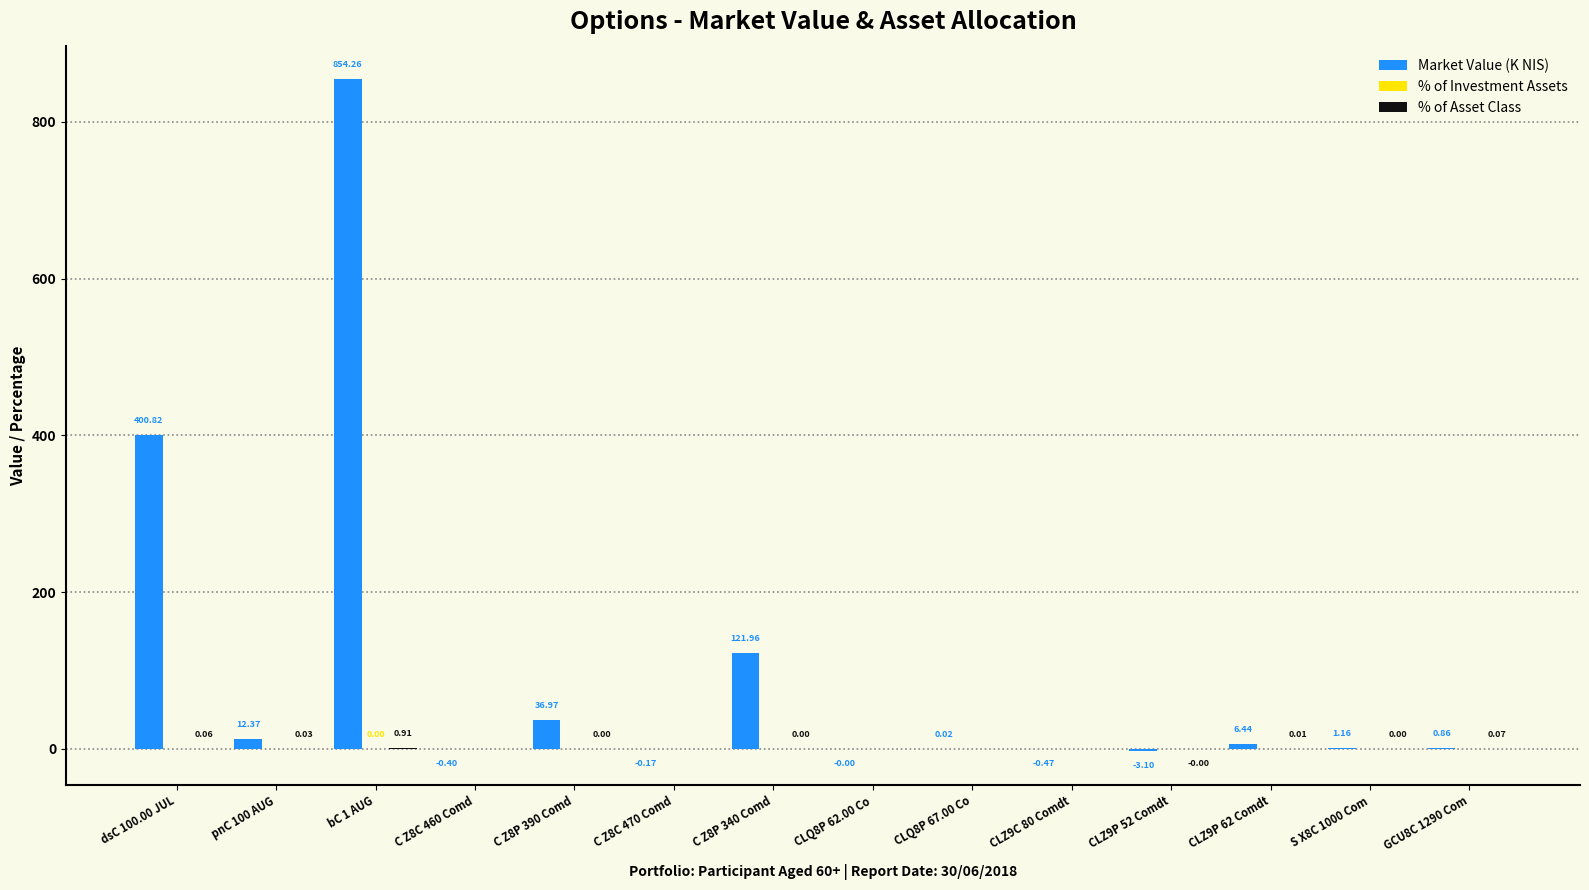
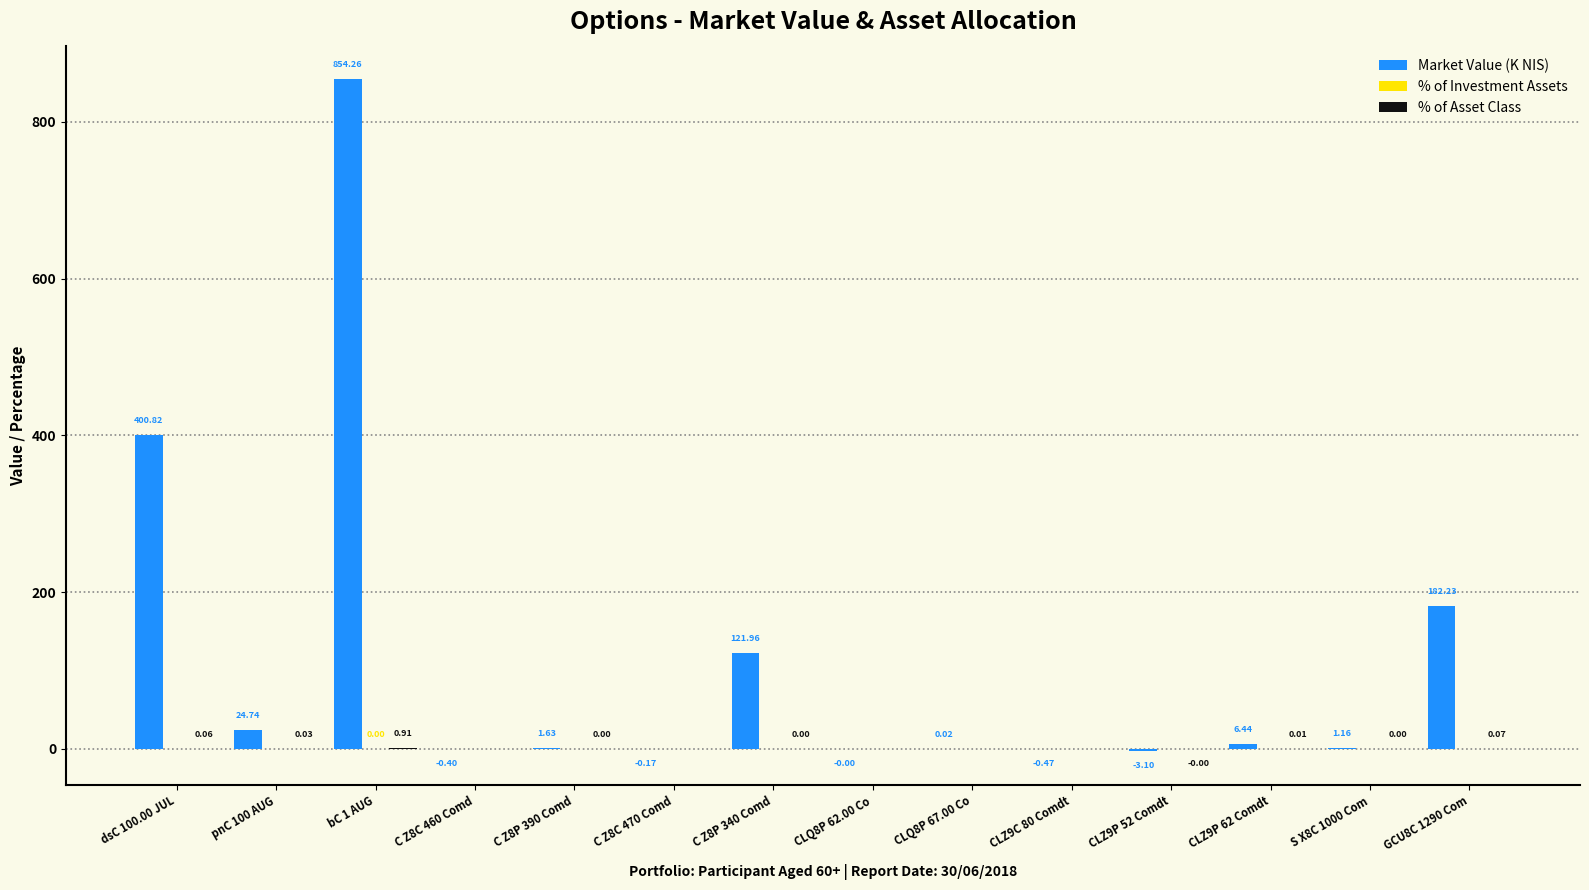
Market Value (K NIS), pnC 100 AUG: 12.37 -> 24.74
Market Value (K NIS), C Z8P 390 Comd: 36.97 -> 1.63
Market Value (K NIS), GCU8C 1290 Com: 0.86 -> 182.23
